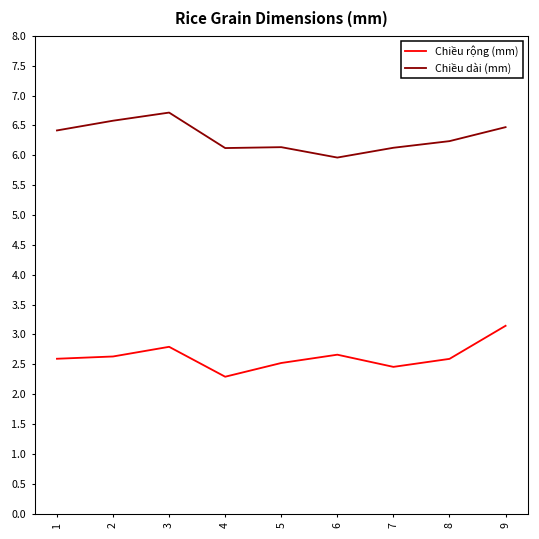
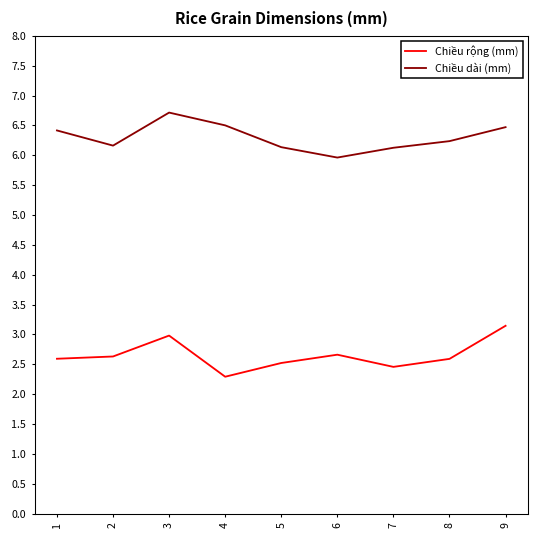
Chiều dài (mm), 2: 6.6 -> 6.2
Chiều rộng (mm), 3: 2.8 -> 3.0
Chiều dài (mm), 4: 6.1 -> 6.5
